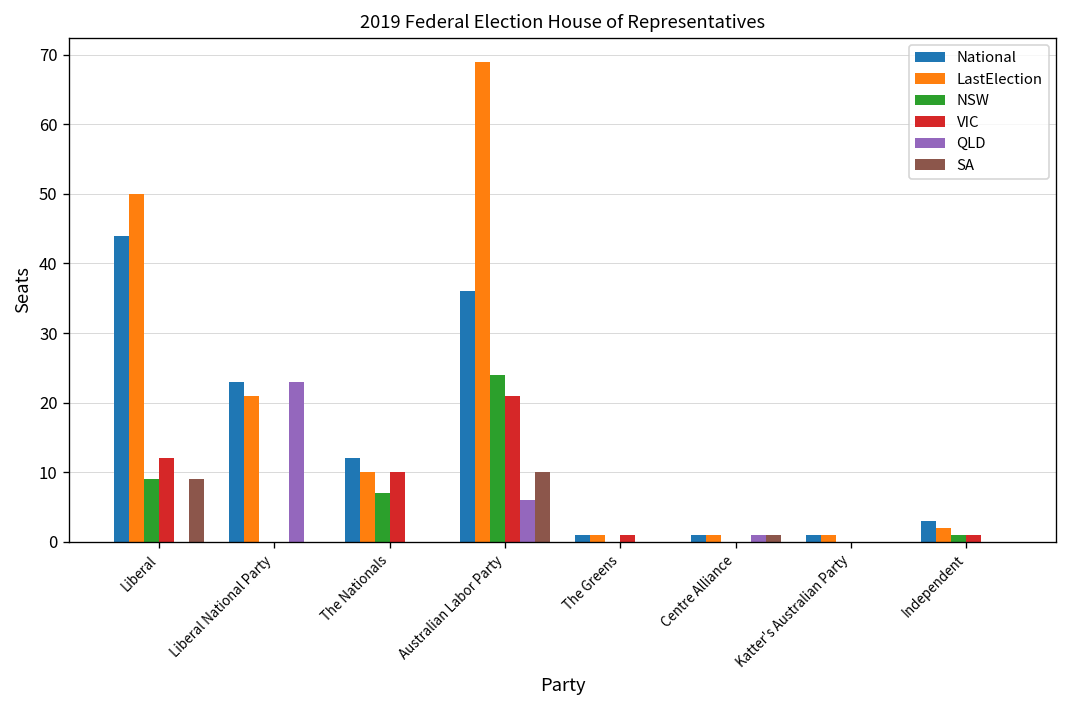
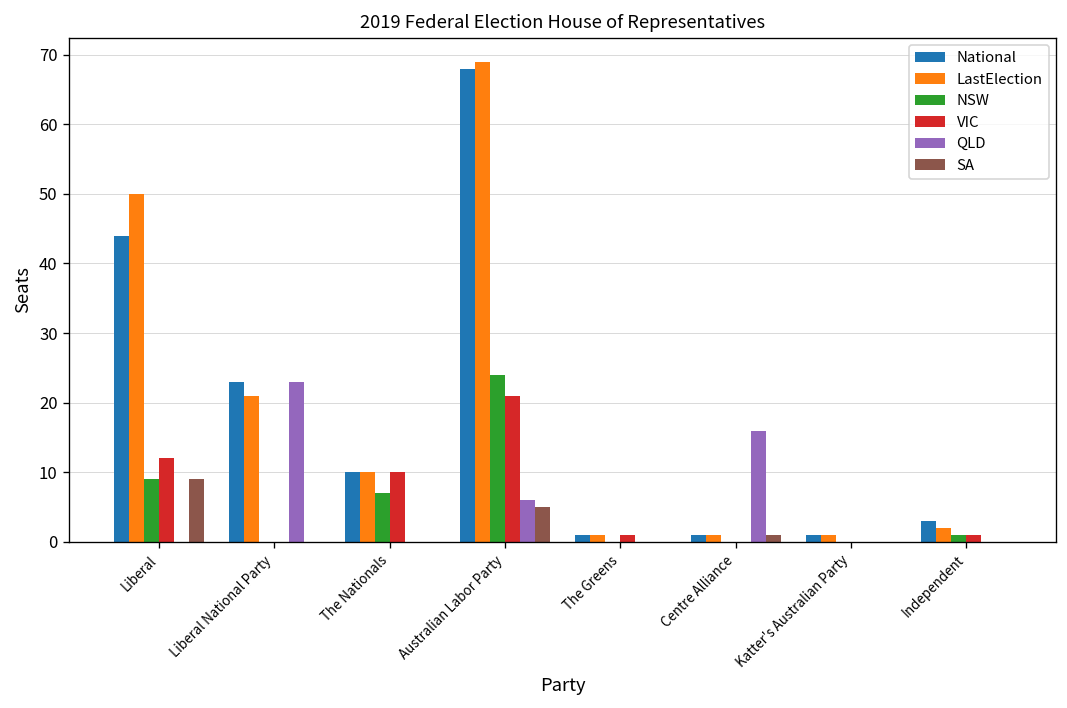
National, The Nationals: 12 -> 10
National, Australian Labor Party: 36 -> 68
SA, Australian Labor Party: 10 -> 5
QLD, Centre Alliance: 1 -> 16
